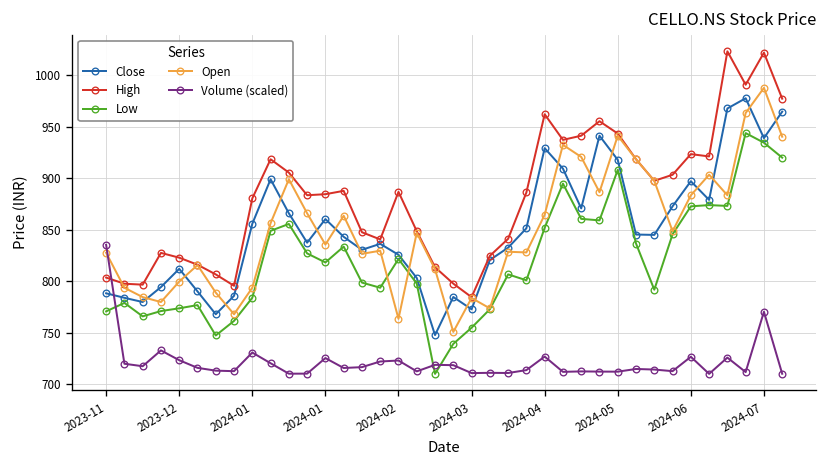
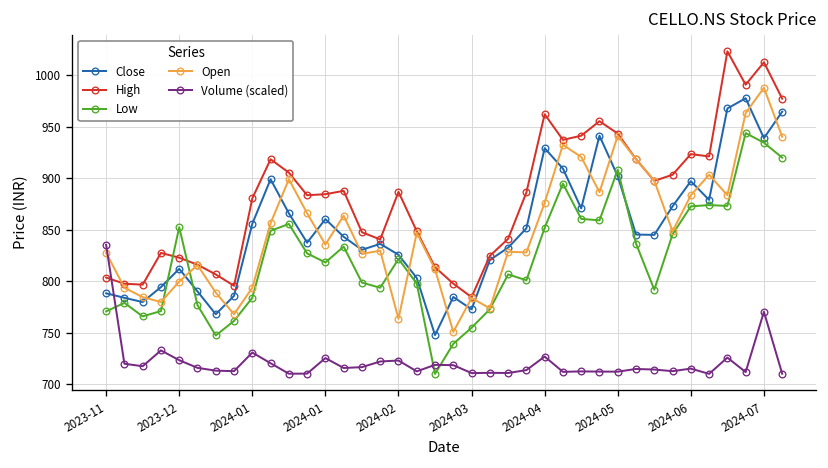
Low, 2023-12: 770 -> 850
Open, 2024-04: 860 -> 880
Close, 2024-05: 920 -> 900
Volume (scaled), 2024-06: 730 -> 720
High, 2024-07: 1020 -> 1010
